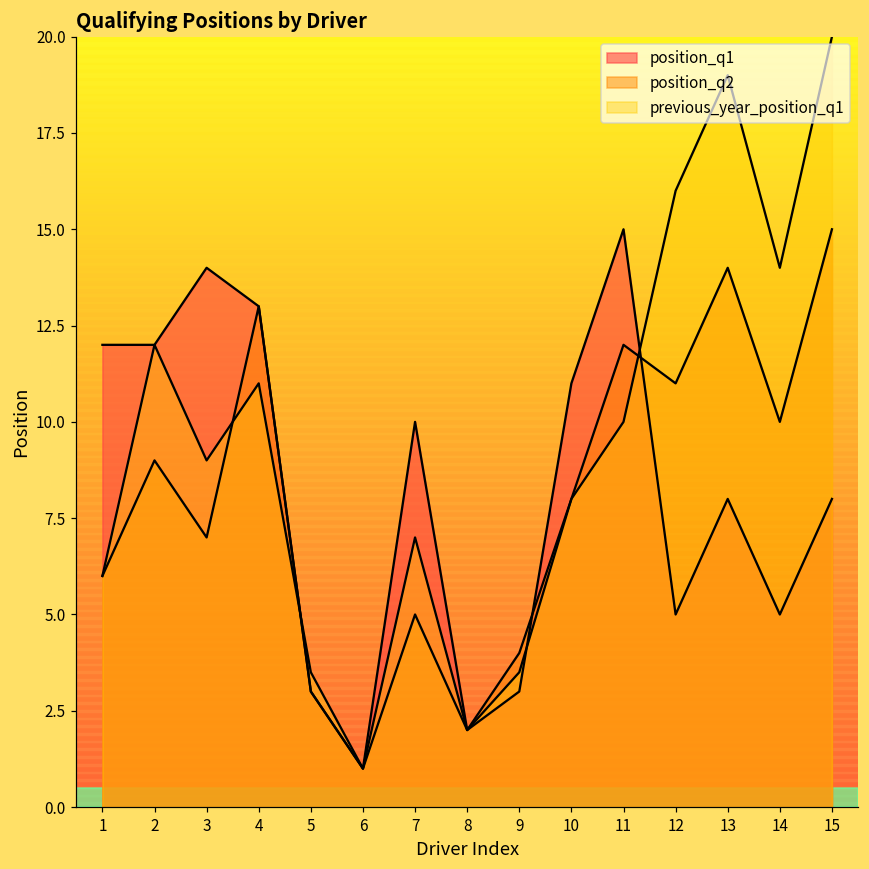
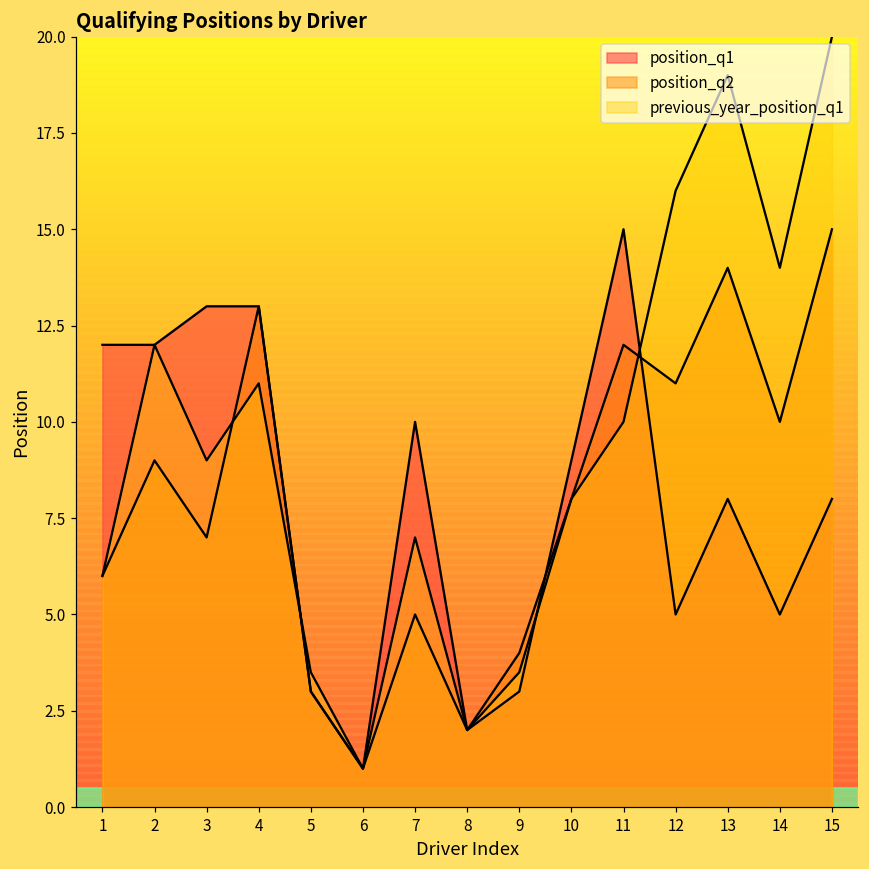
position_q1, 3: 14 -> 13
position_q1, 10: 11 -> 9
